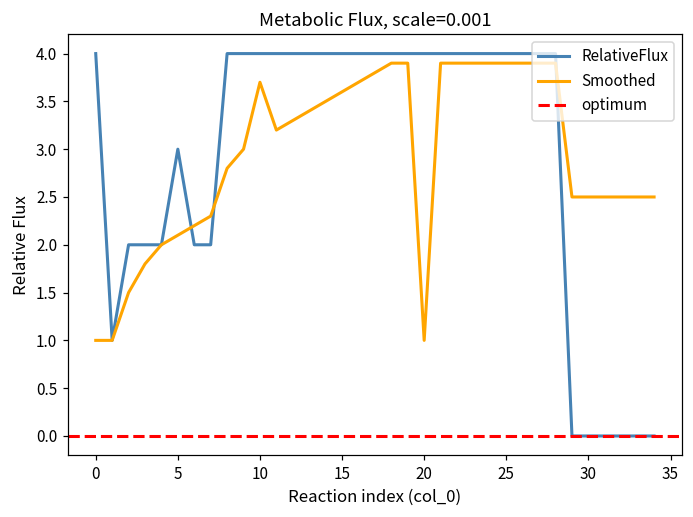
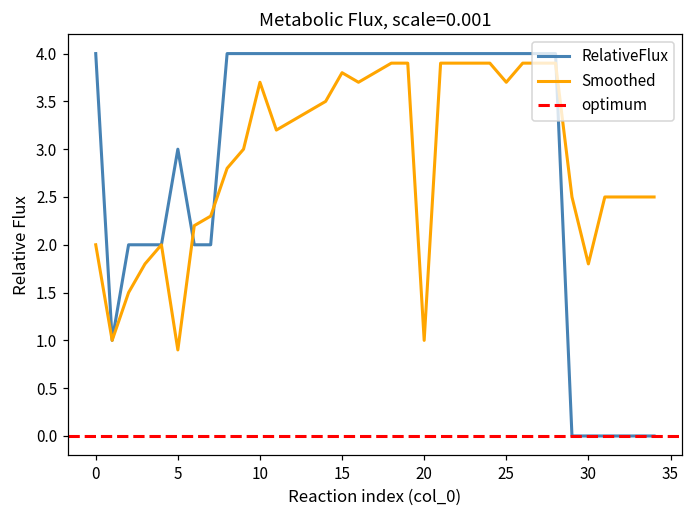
Smoothed, 0: 1 -> 2
Smoothed, 5: 2.1 -> 0.9
Smoothed, 15: 3.6 -> 3.8
Smoothed, 25: 3.9 -> 3.7
Smoothed, 30: 2.5 -> 1.8
